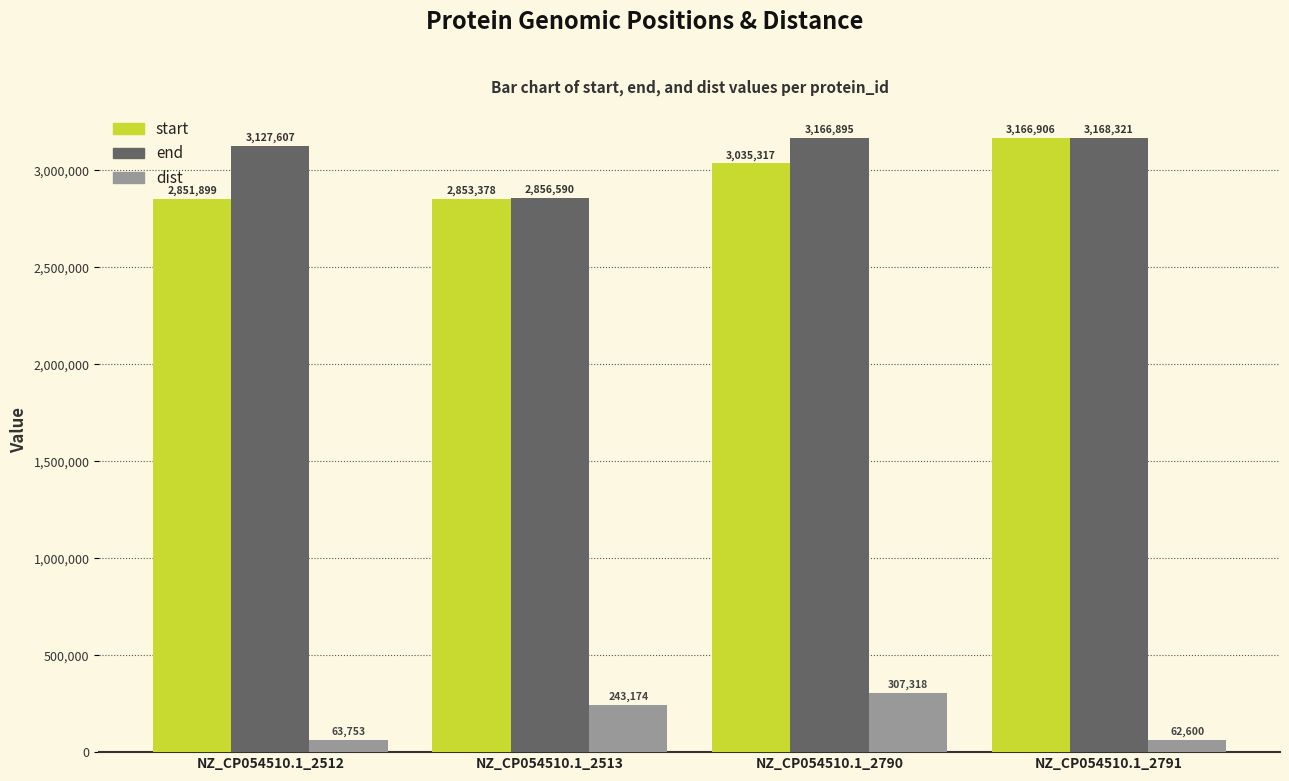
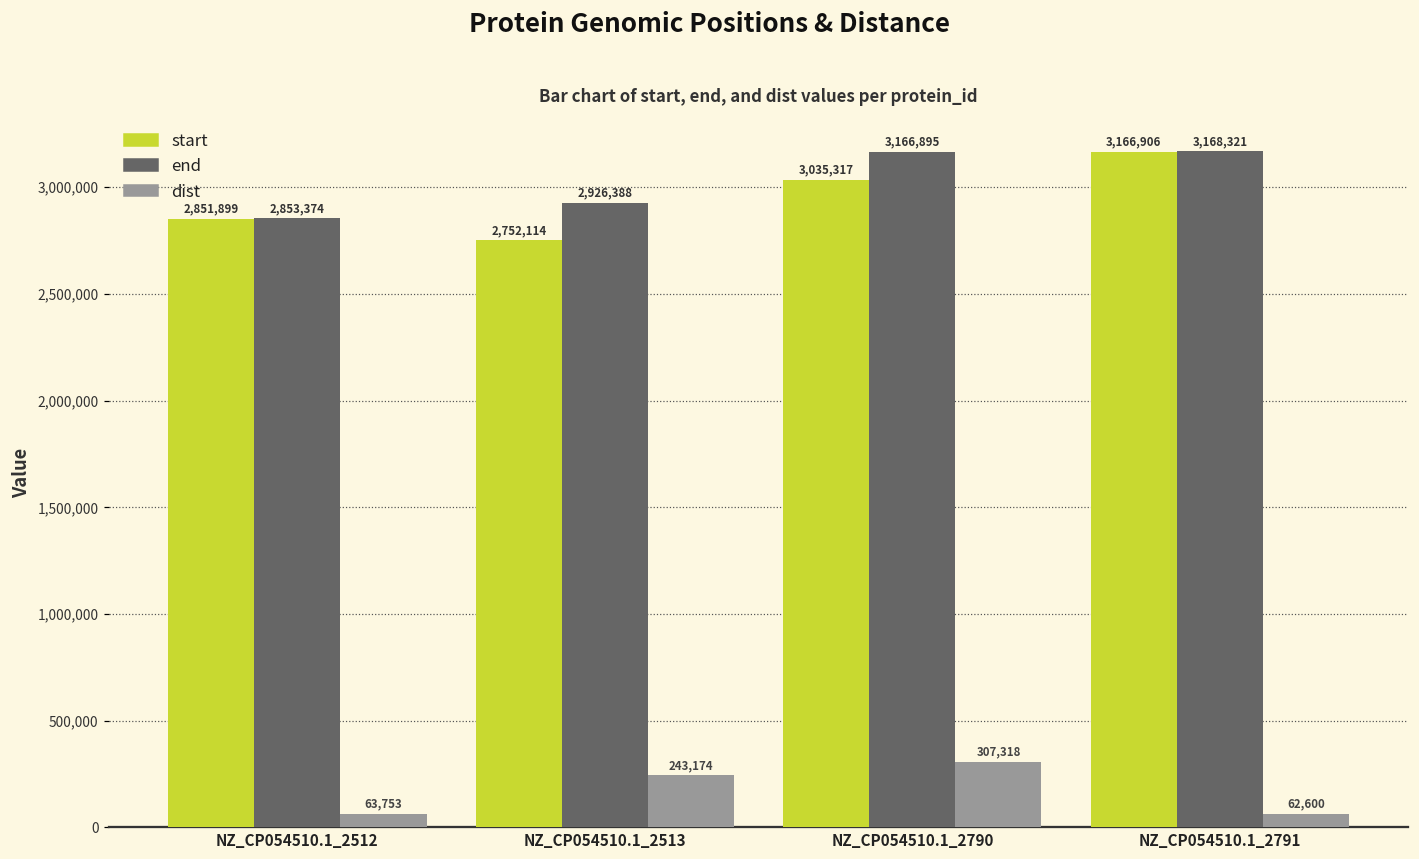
end, NZ_CP054510.1_2512: 3,127,607 -> 2,853,374
start, NZ_CP054510.1_2513: 2,853,378 -> 2,752,114
end, NZ_CP054510.1_2513: 2,856,590 -> 2,926,388
